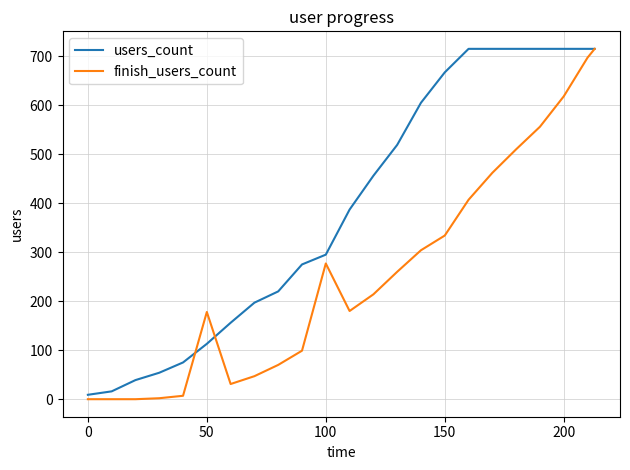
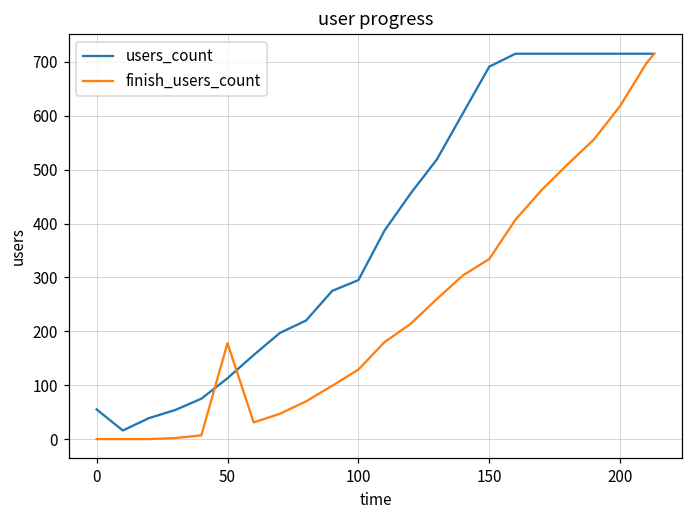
users_count, 0: 10 -> 60
finish_users_count, 100: 280 -> 130
users_count, 150: 670 -> 690
